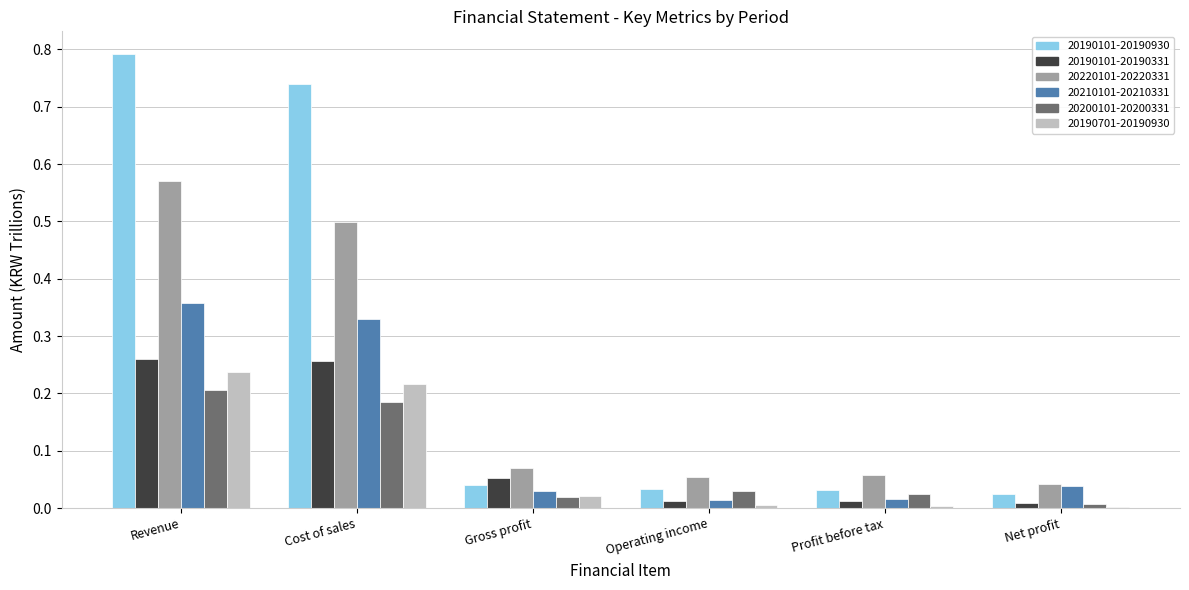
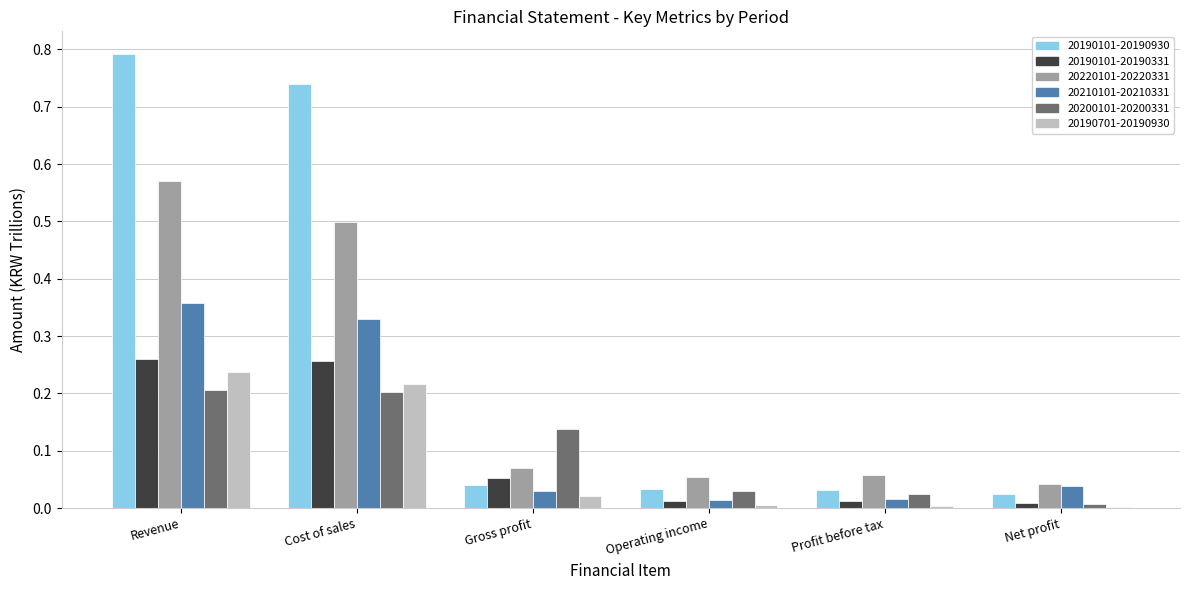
20200101-20200331, Cost of sales: 0.19 -> 0.20
20200101-20200331, Gross profit: 0.02 -> 0.14
